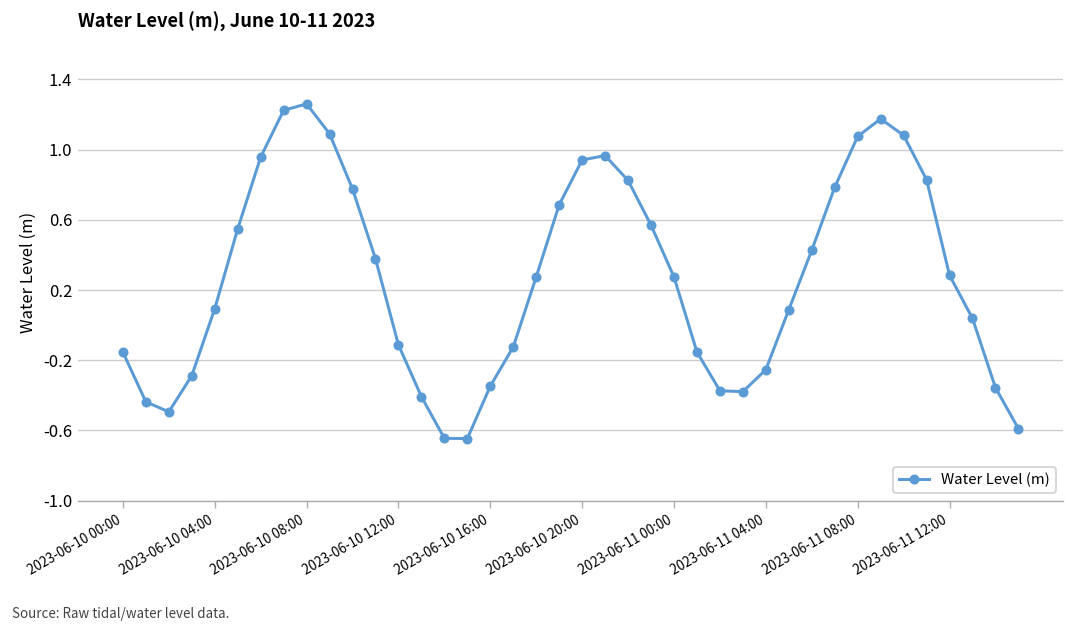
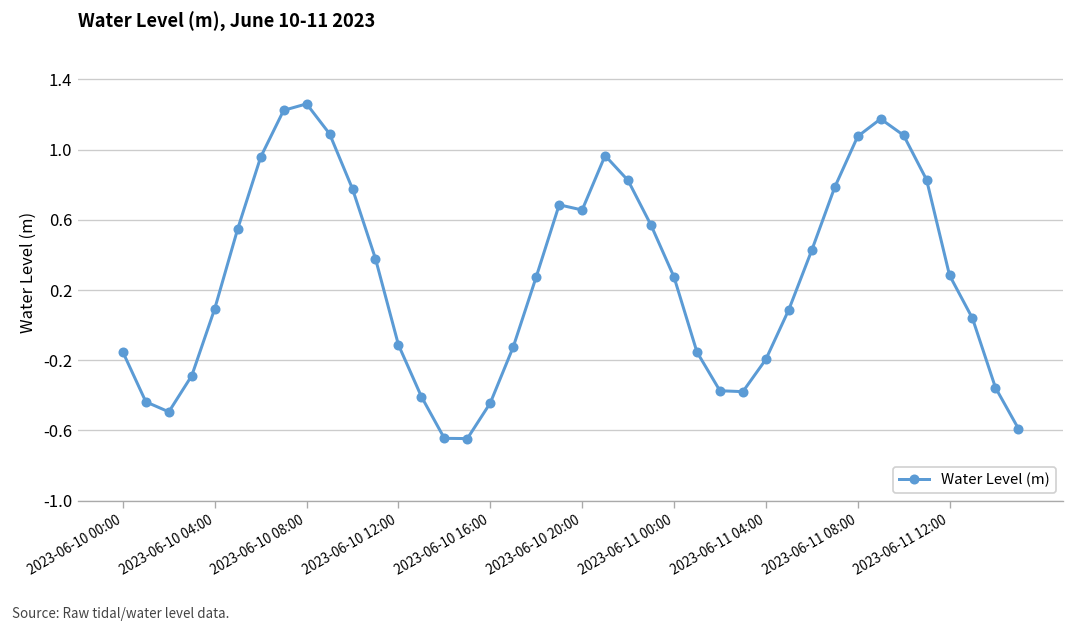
2023-06-10 16:00: -0.35 -> -0.44
2023-06-10 20:00: 0.94 -> 0.66
2023-06-11 04:00: -0.25 -> -0.20
